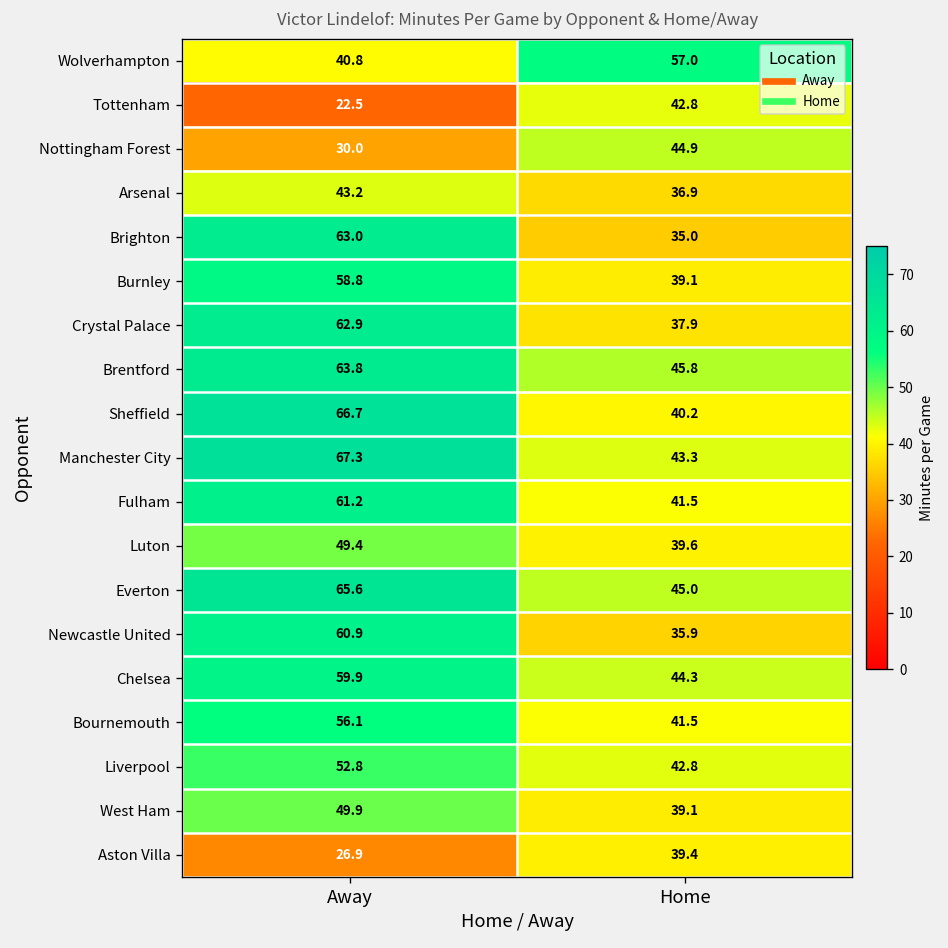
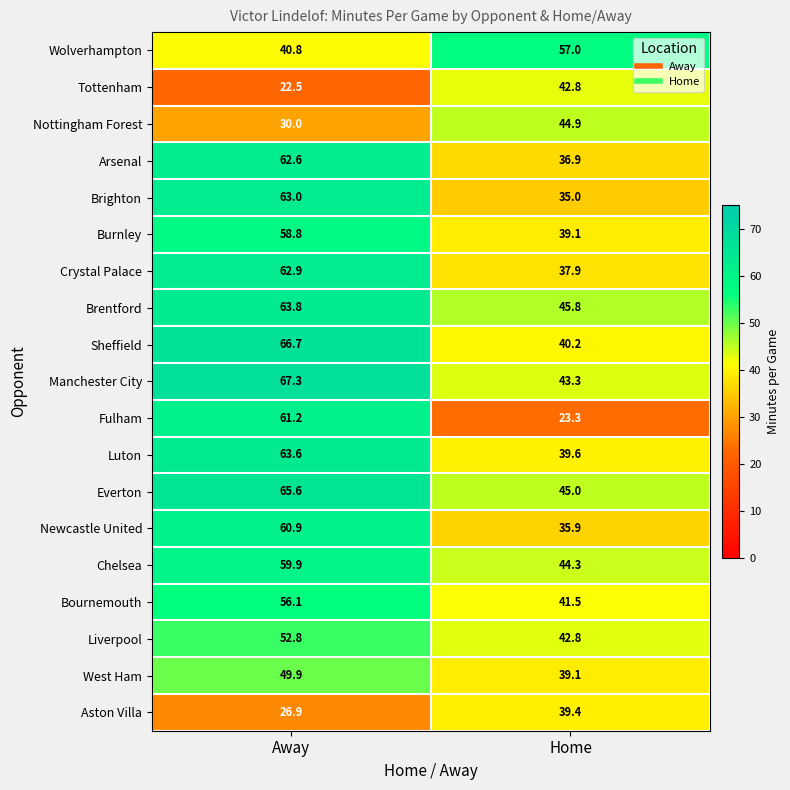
Arsenal, Away: 43.2 -> 62.6
Fulham, Home: 41.5 -> 23.3
Luton, Away: 49.4 -> 63.6
